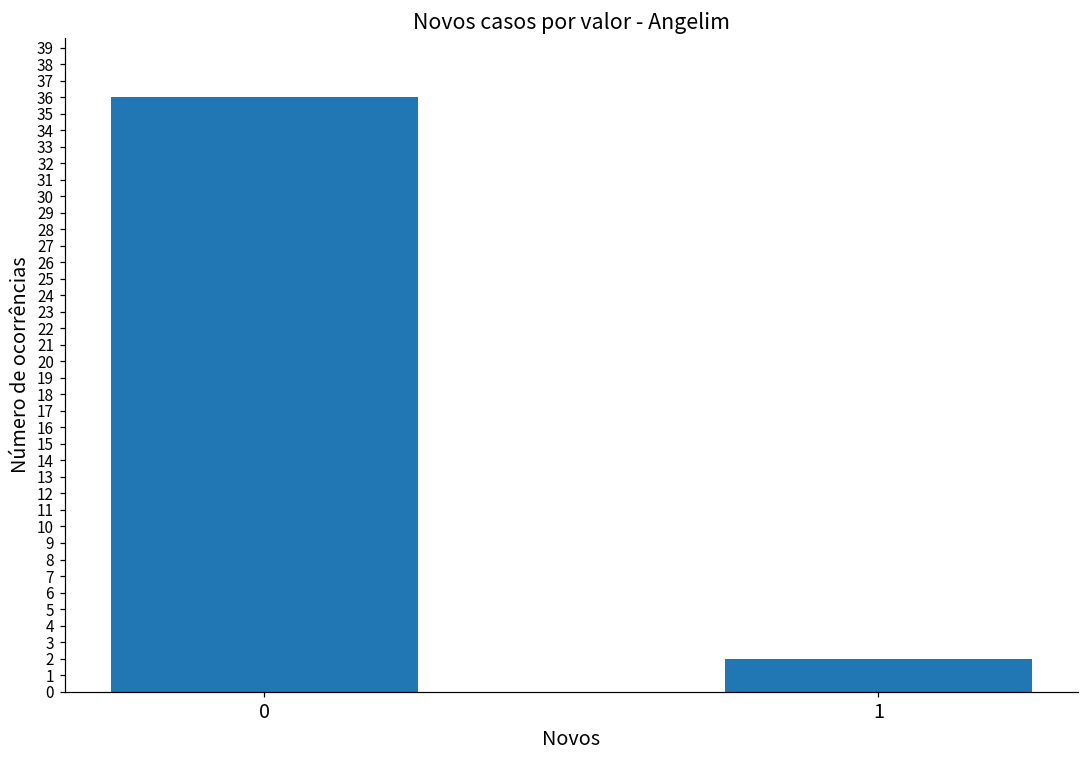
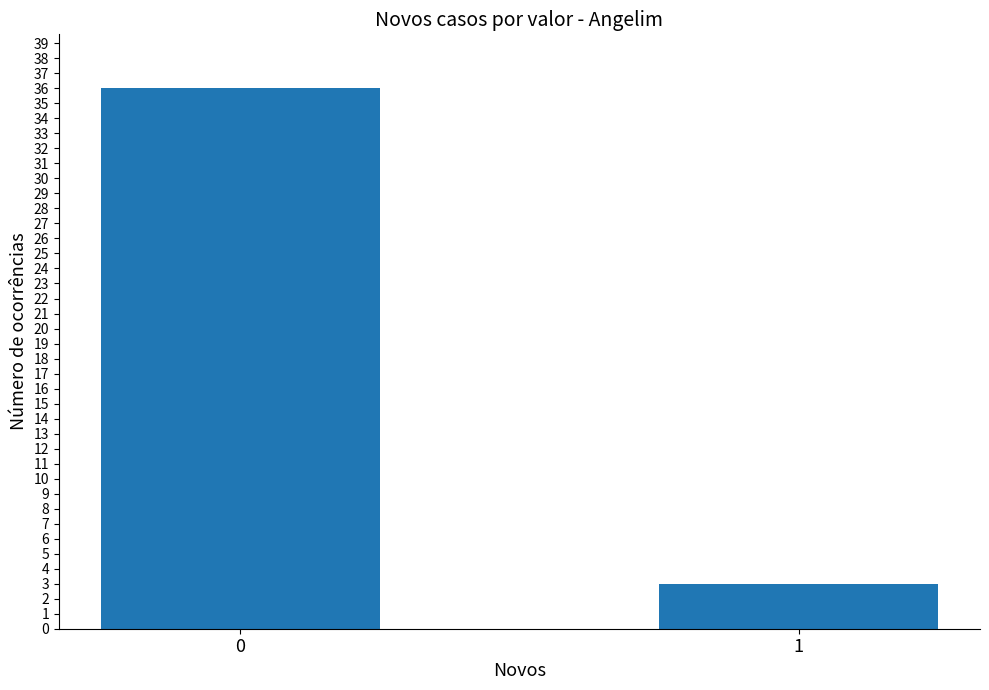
1: 2 -> 3
